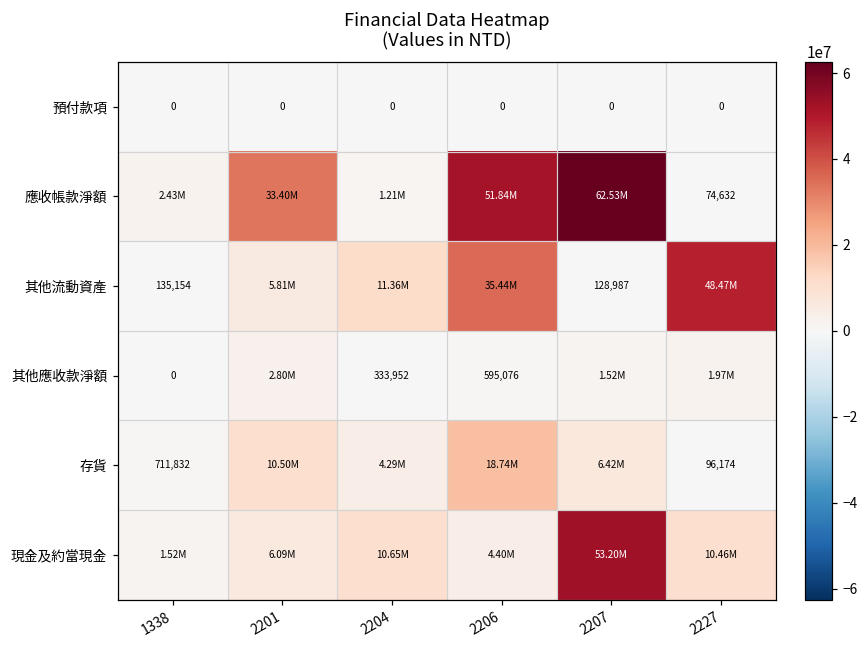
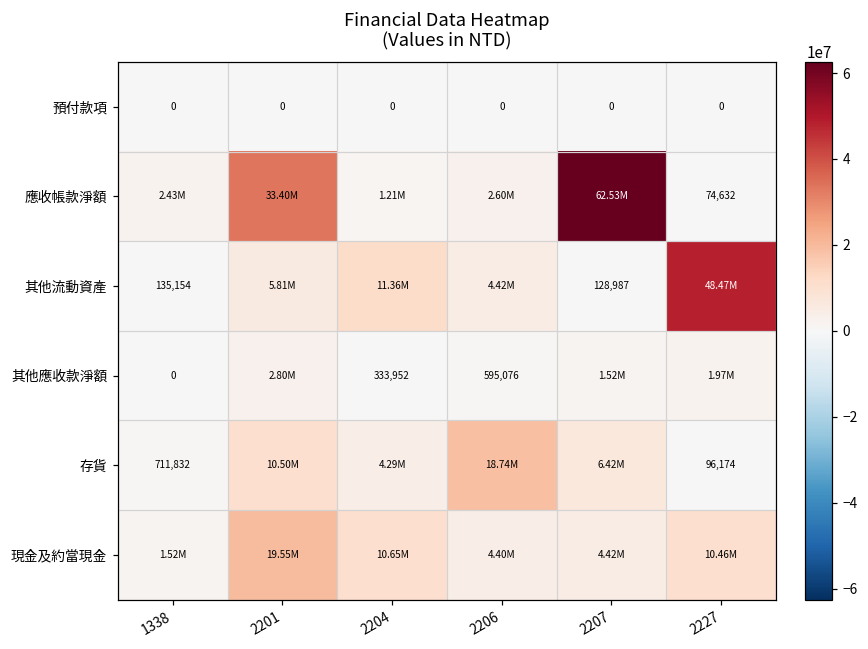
應收帳款淨額, 2206: 51.84M -> 2.60M
其他流動資產, 2206: 35.44M -> 4.42M
現金及約當現金, 2201: 6.09M -> 19.55M
現金及約當現金, 2207: 53.20M -> 4.42M
